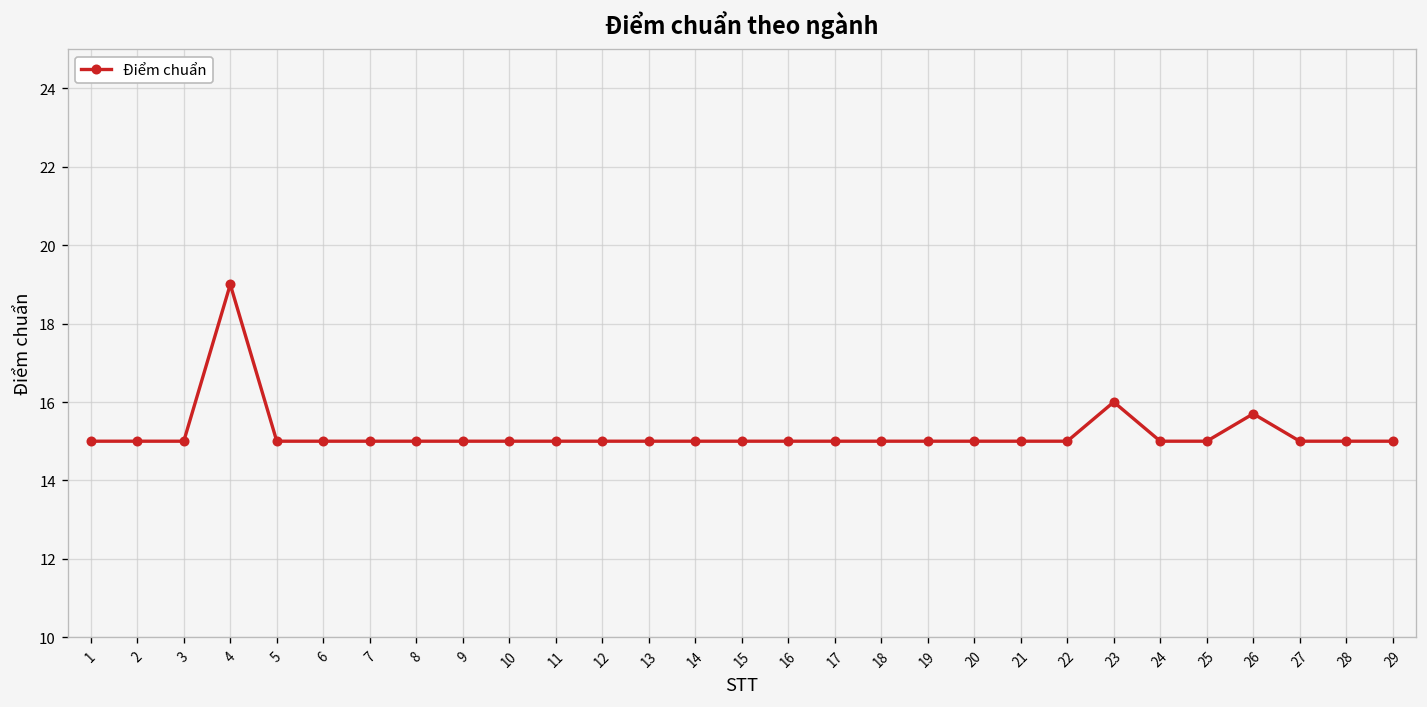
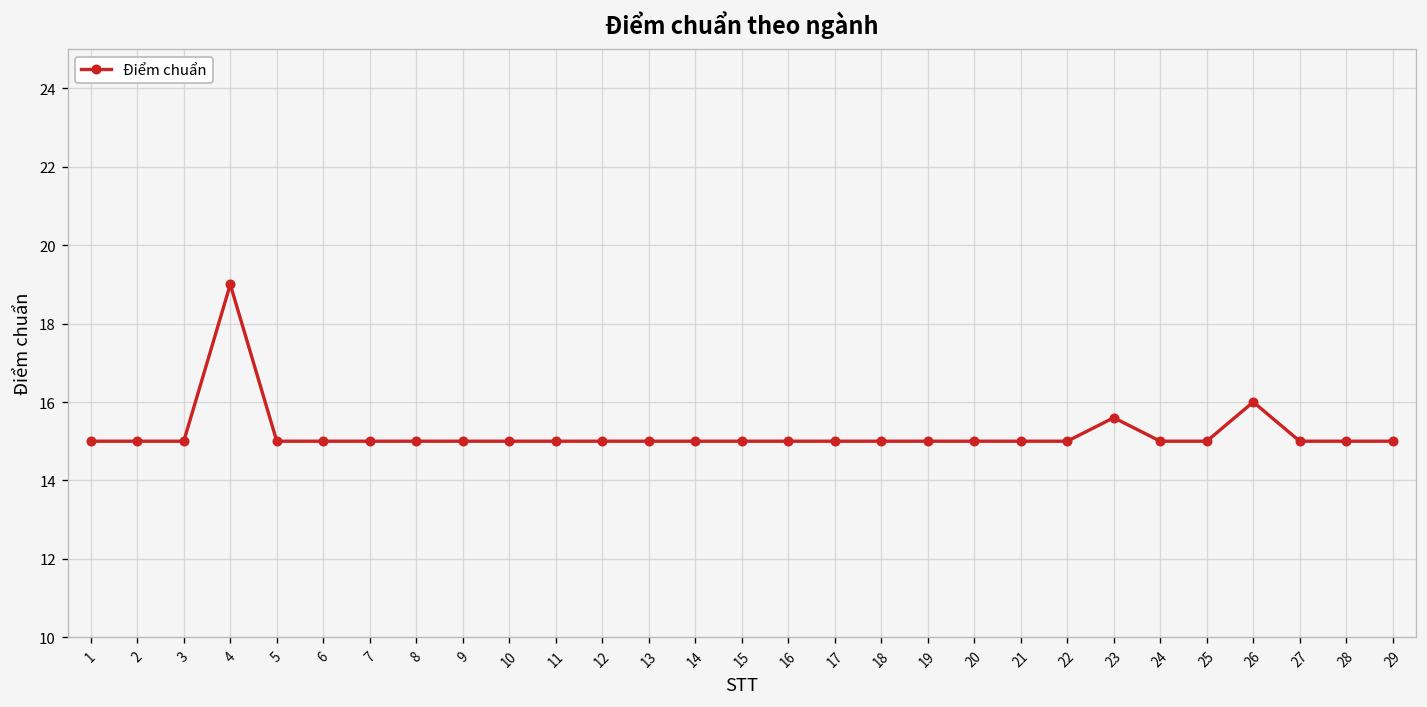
23: 16.0 -> 15.6
26: 15.7 -> 16.0
